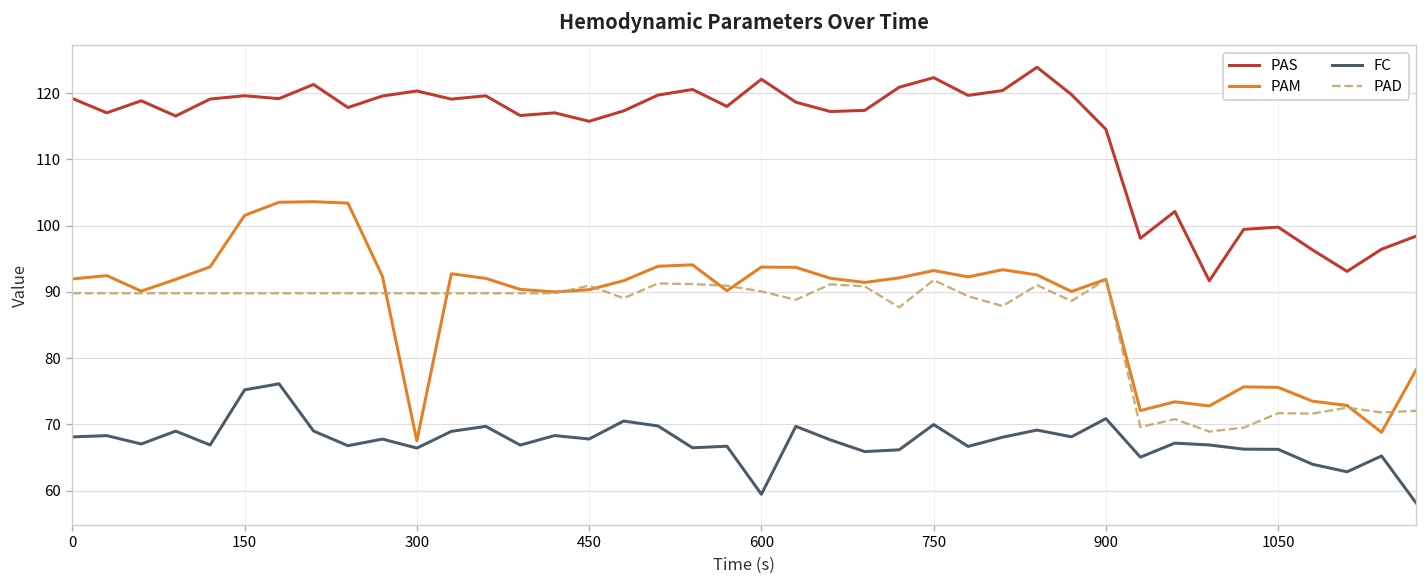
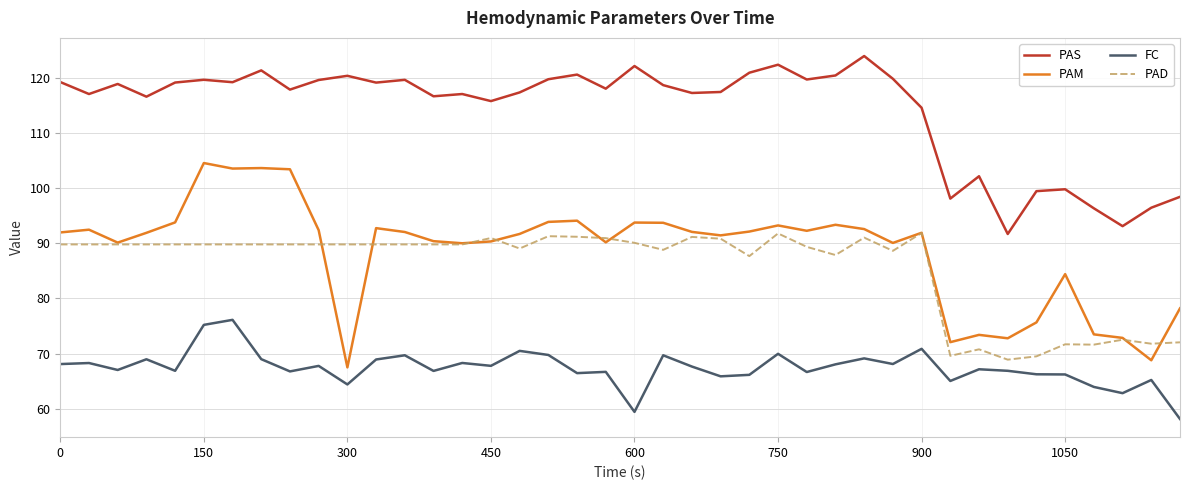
PAM, 150: 102 -> 105
FC, 300: 66 -> 64
PAM, 1050: 76 -> 84
